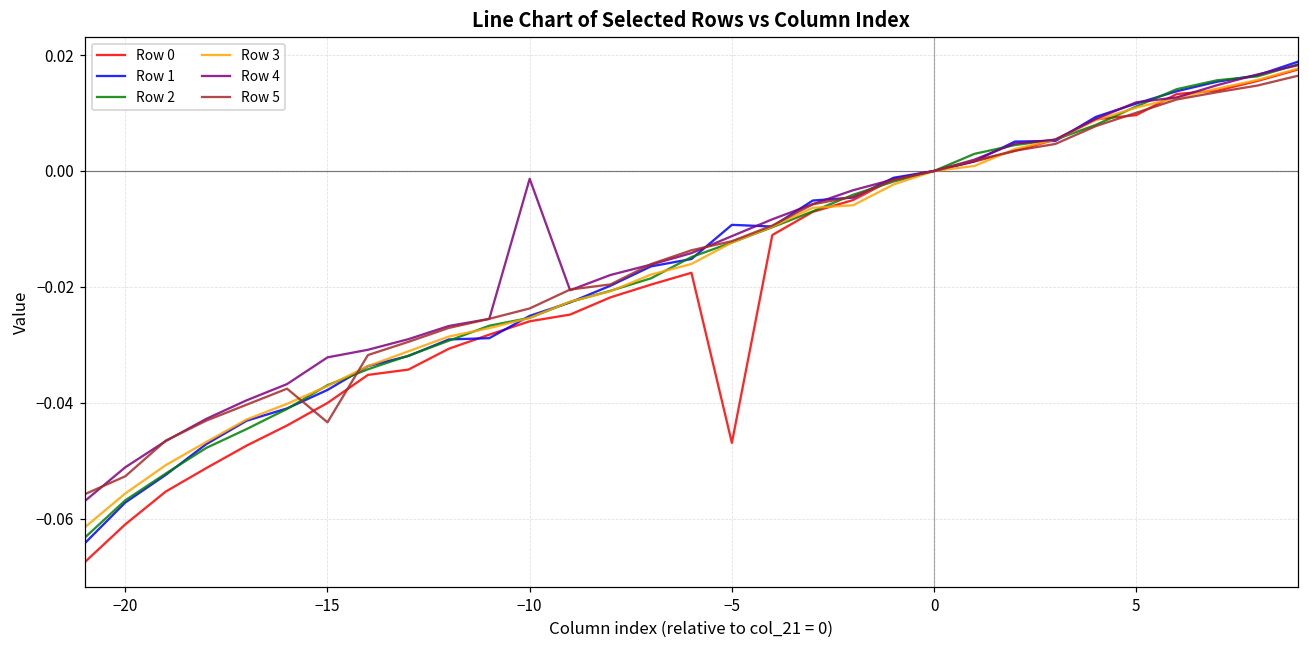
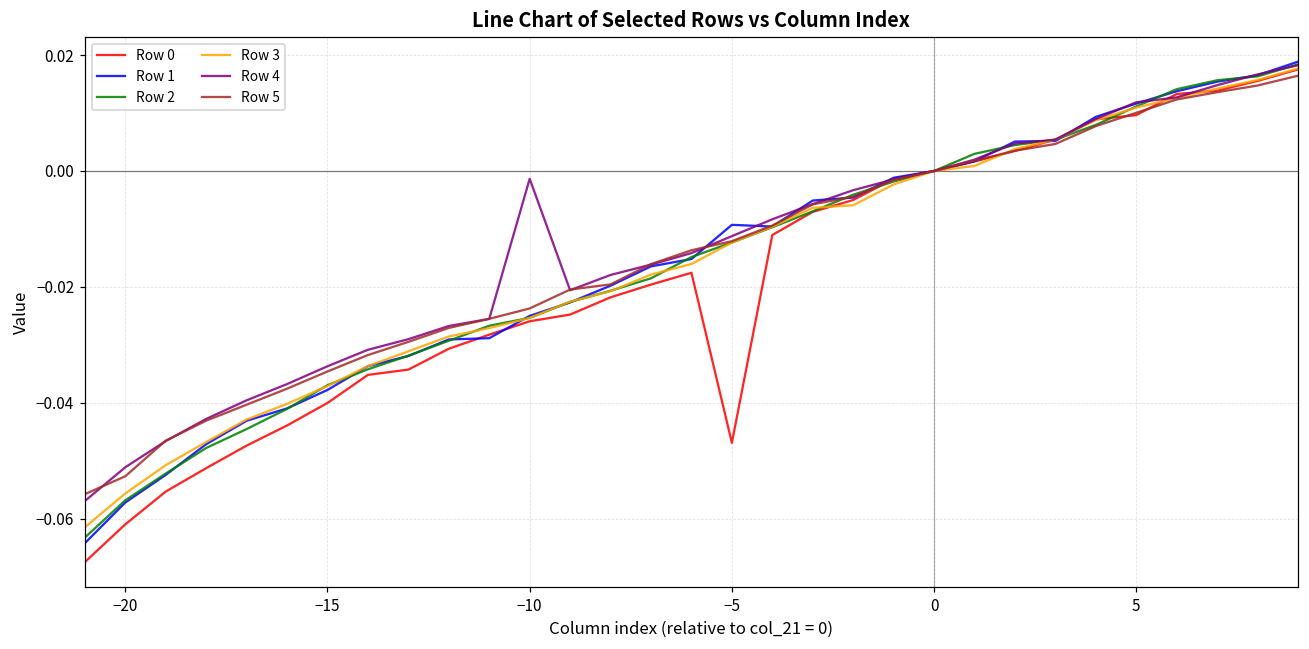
Row 4, −15: -0.032 -> -0.034
Row 5, −15: -0.043 -> -0.035
